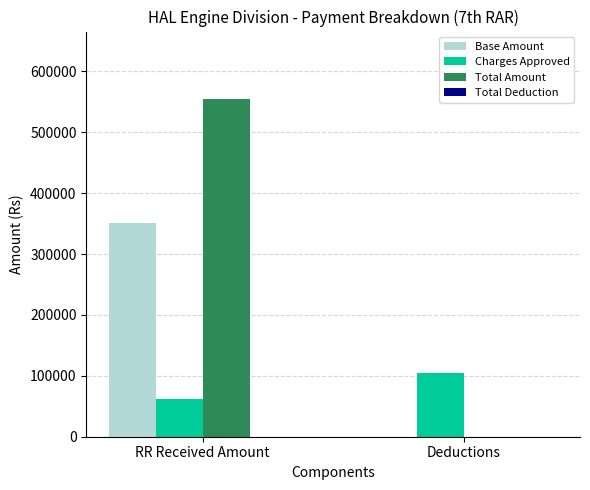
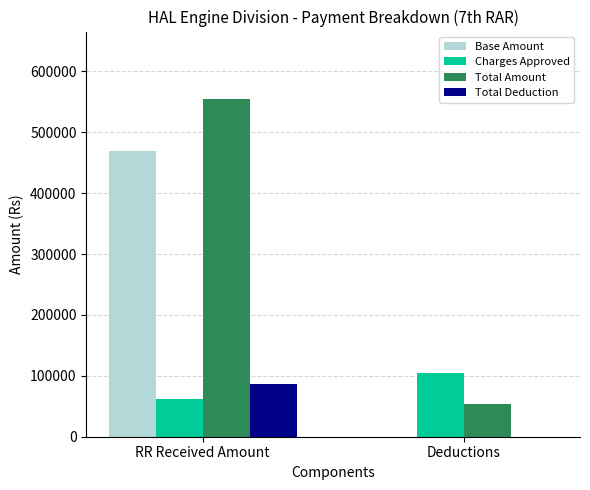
Base Amount, RR Received Amount: 350000 -> 470000
Total Deduction, RR Received Amount: 0 -> 90000
Total Amount, Deductions: 0 -> 50000
